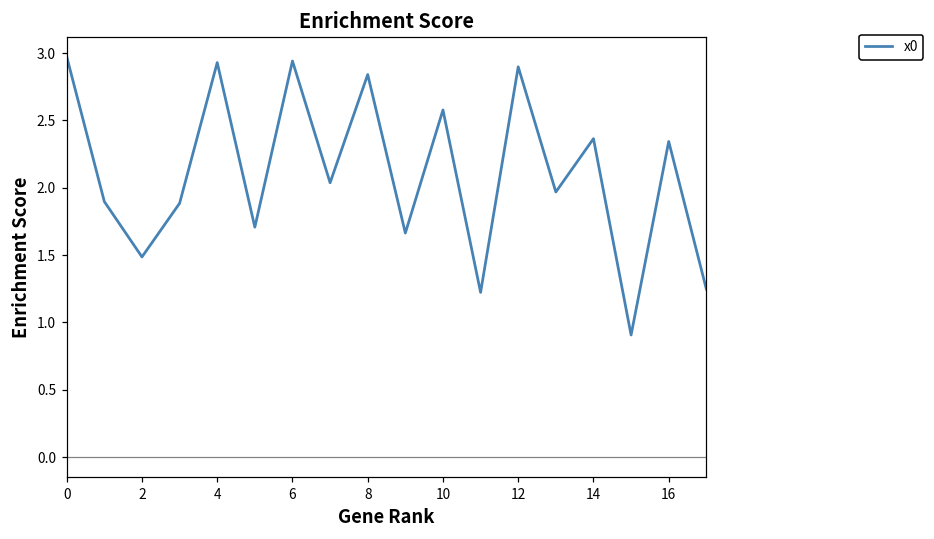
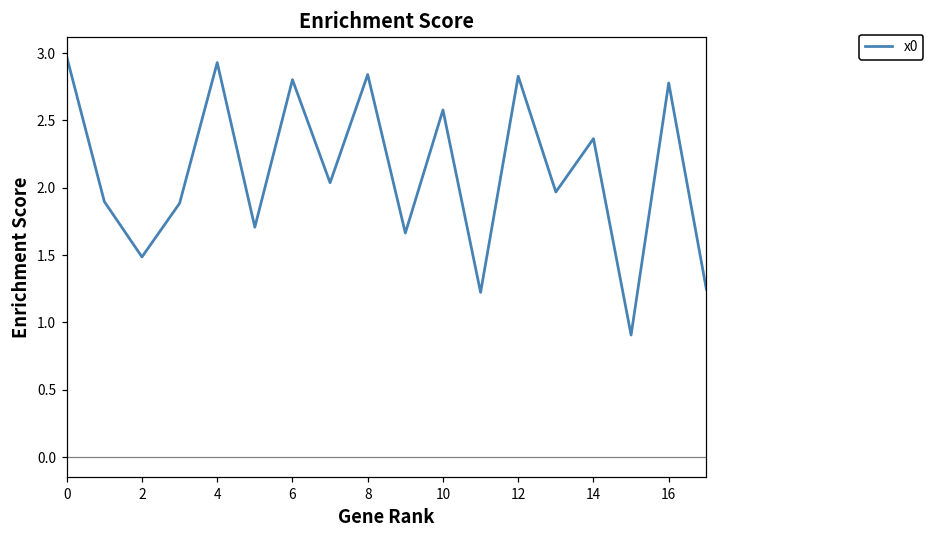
6: 2.94 -> 2.80
12: 2.90 -> 2.83
16: 2.34 -> 2.78
